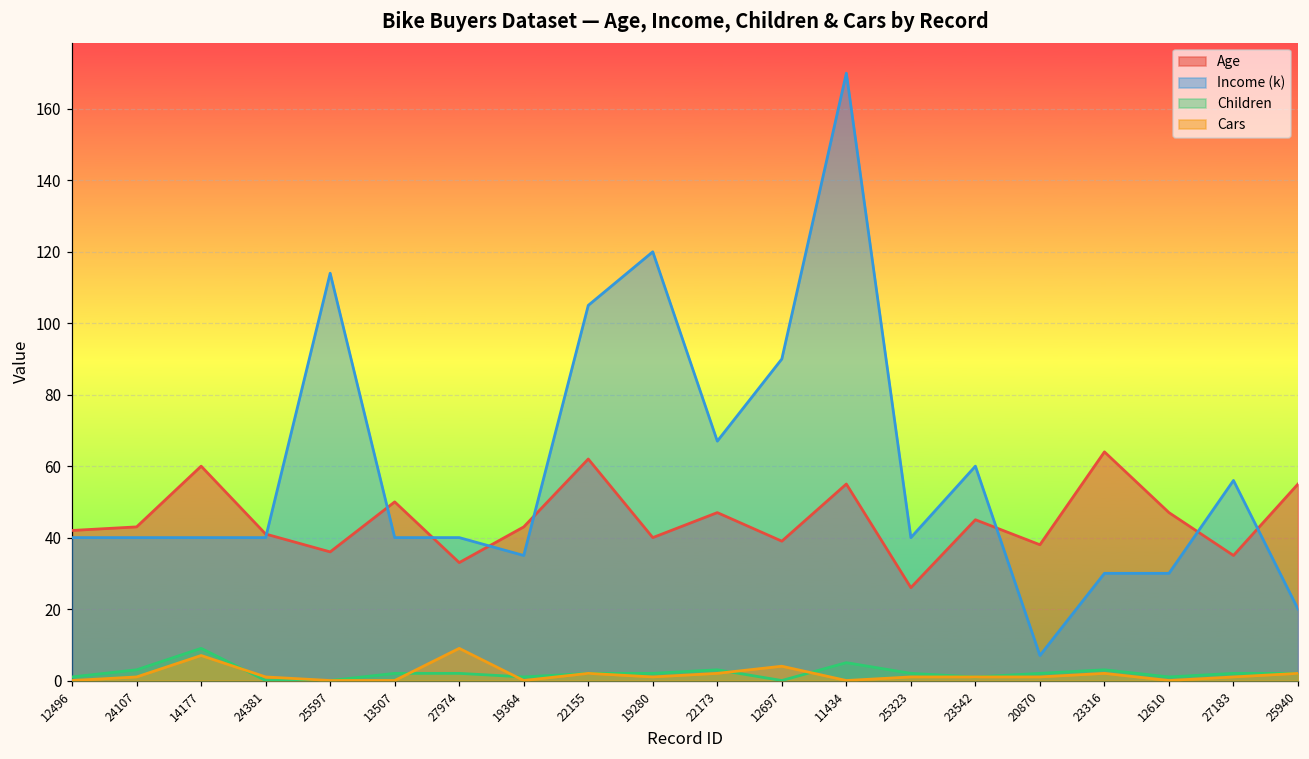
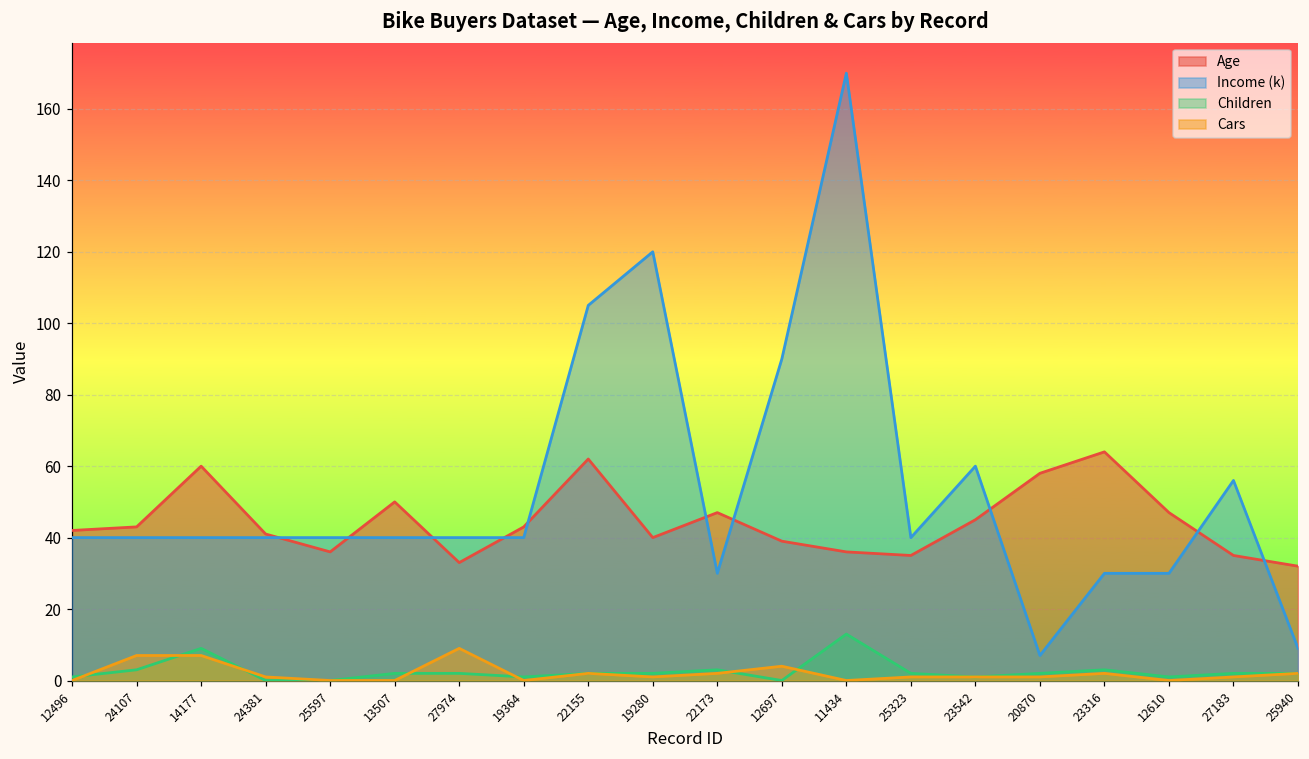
Cars, 24107: 1 -> 7
Income (k), 25597: 114 -> 40
Income (k), 19364: 35 -> 40
Income (k), 22173: 67 -> 30
Age, 11434: 55 -> 36
Children, 11434: 5 -> 13
Age, 25323: 26 -> 35
Age, 20870: 38 -> 58
Age, 25940: 55 -> 32
Income (k), 25940: 20 -> 9
